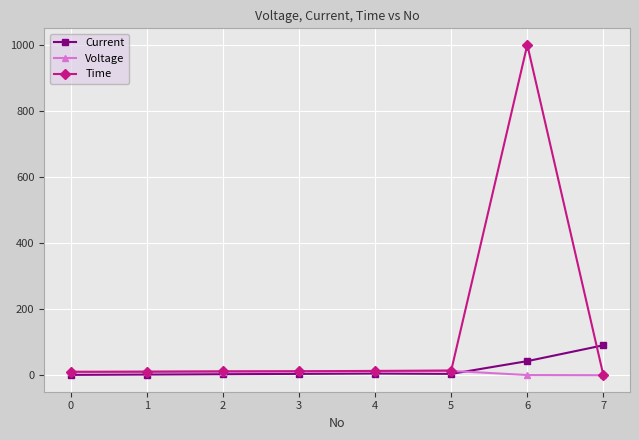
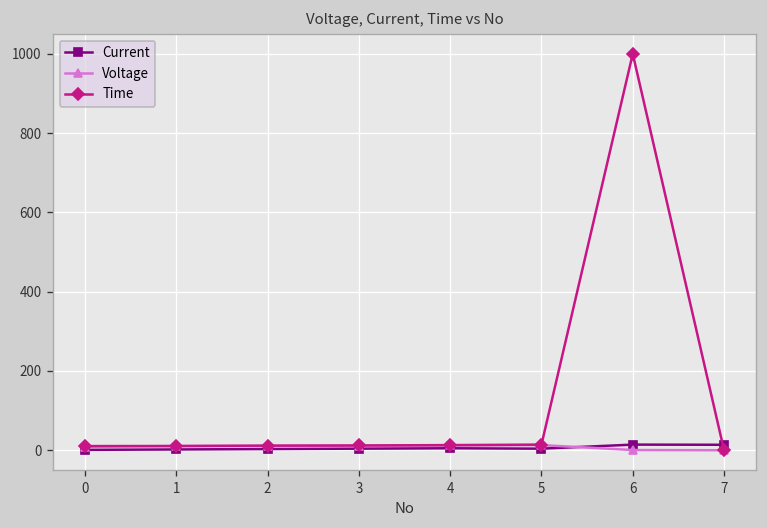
Current, 6: 40 -> 10
Current, 7: 90 -> 10
